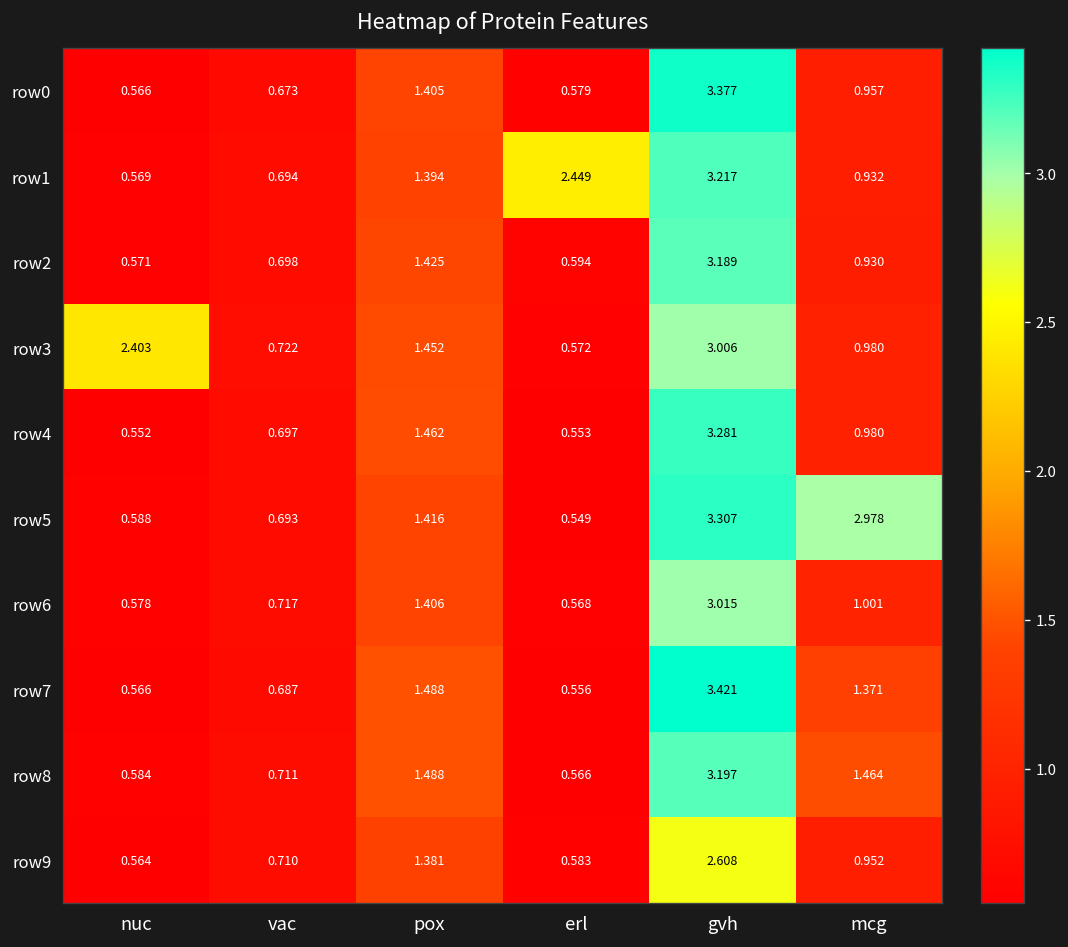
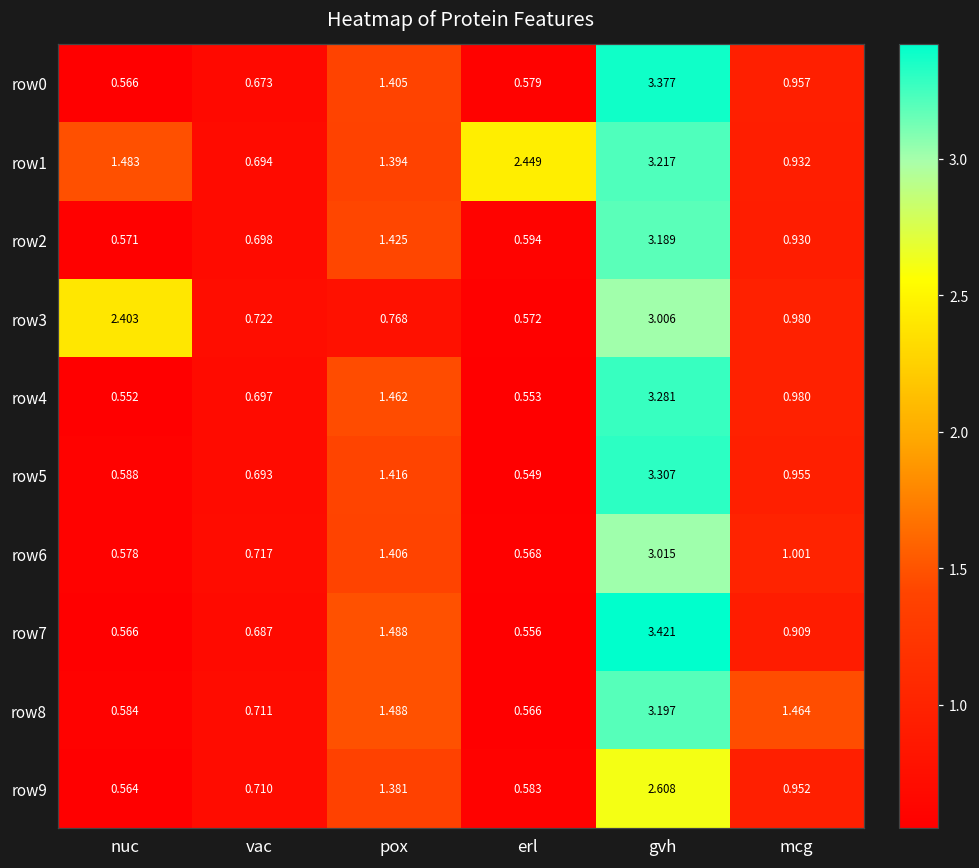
row1, nuc: 0.569 -> 1.483
row3, pox: 1.452 -> 0.768
row5, mcg: 2.978 -> 0.955
row7, mcg: 1.371 -> 0.909
